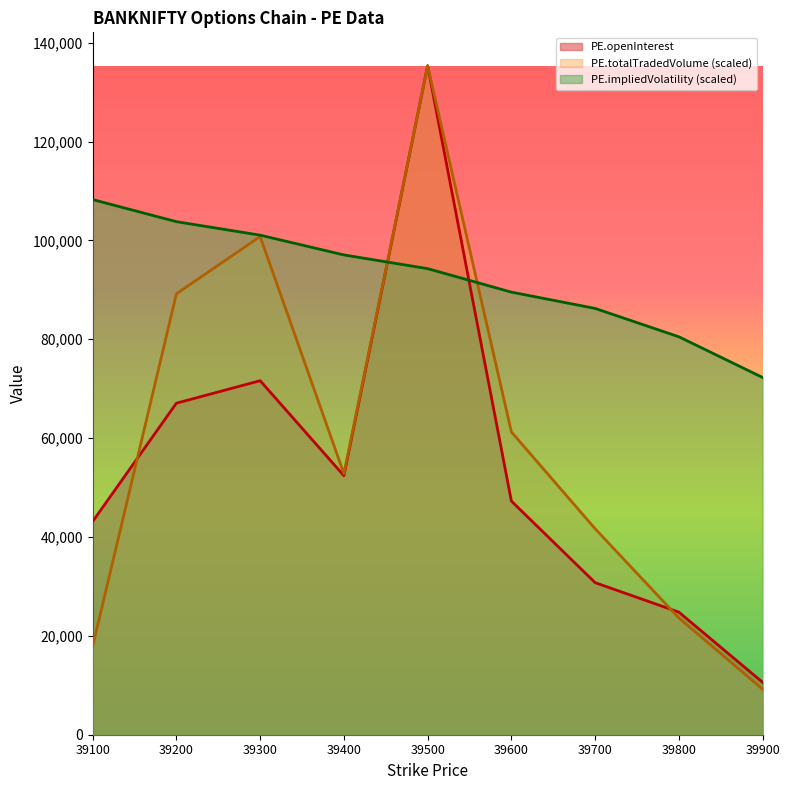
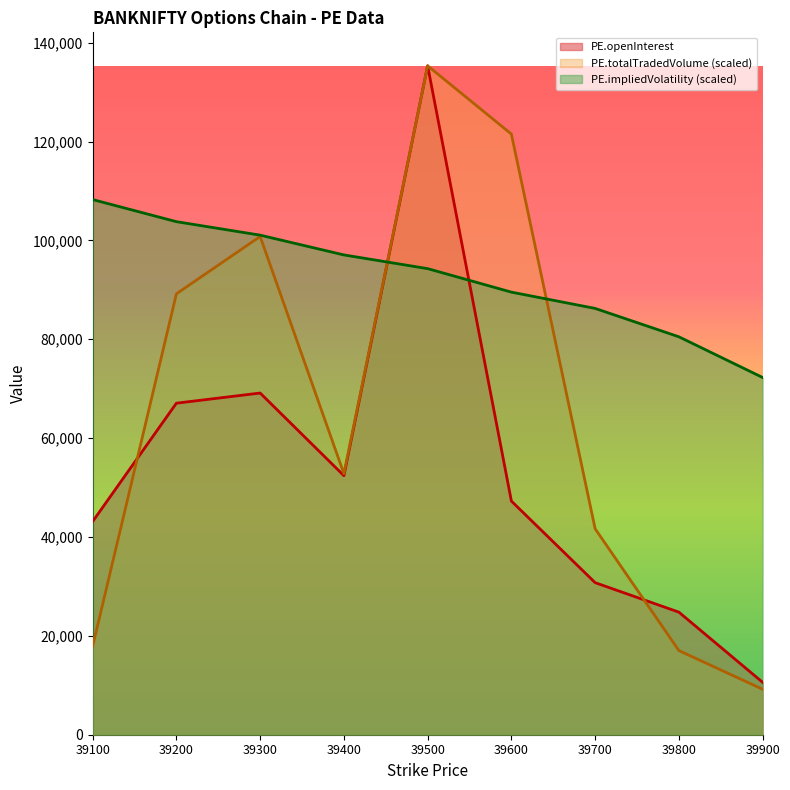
PE.openInterest, 39300: 72,000 -> 69,000
PE.totalTradedVolume (scaled), 39600: 61,000 -> 122,000
PE.totalTradedVolume (scaled), 39800: 24,000 -> 17,000
